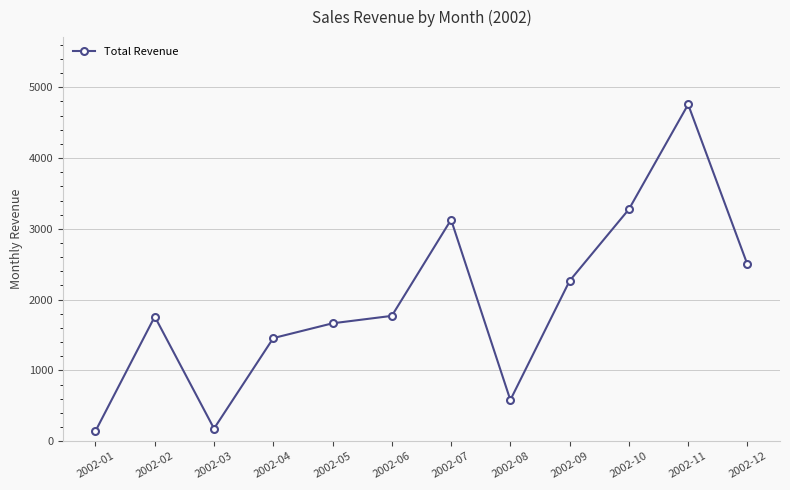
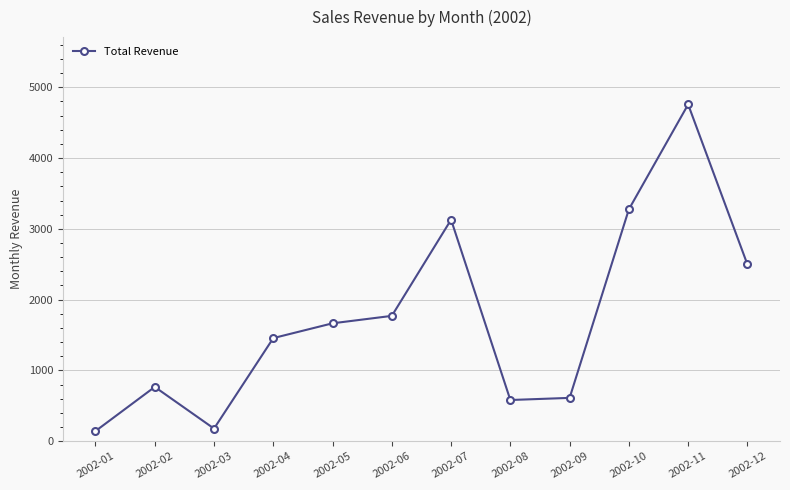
2002-02: 1800 -> 800
2002-09: 2300 -> 600
